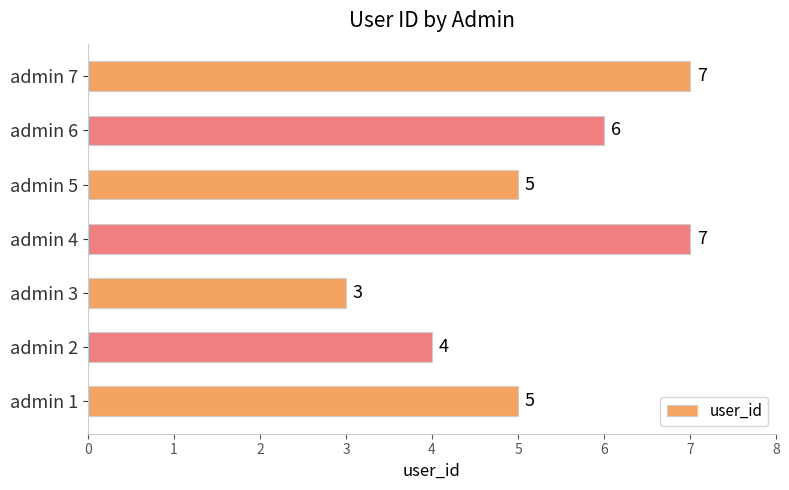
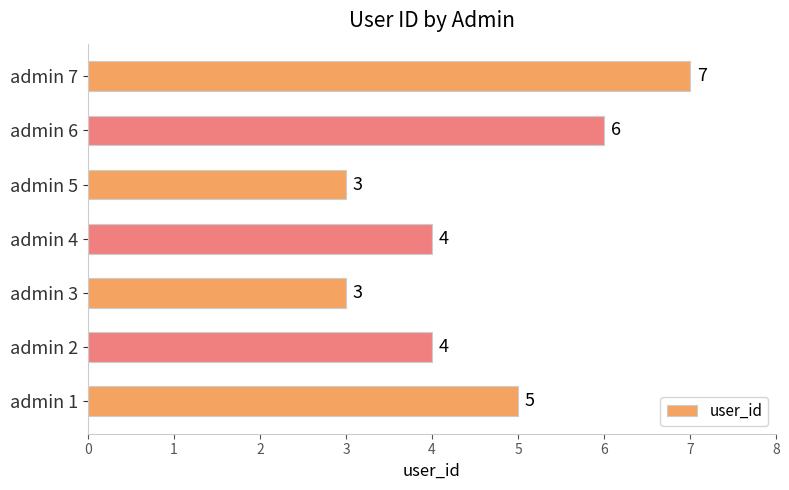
admin 5: 5 -> 3
admin 4: 7 -> 4
